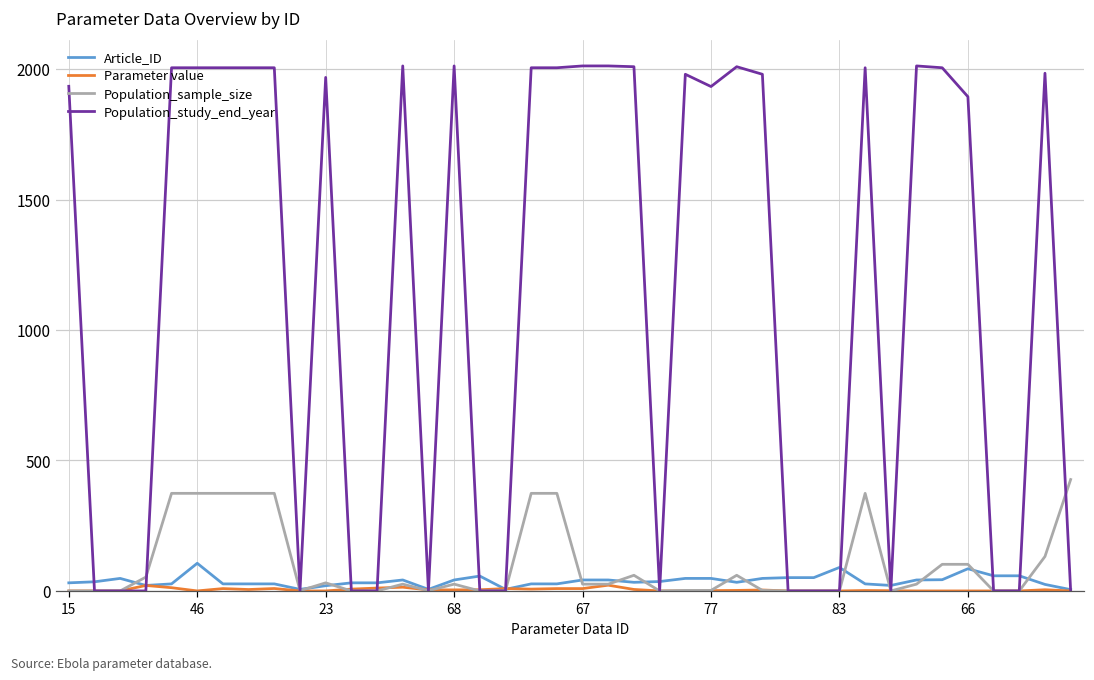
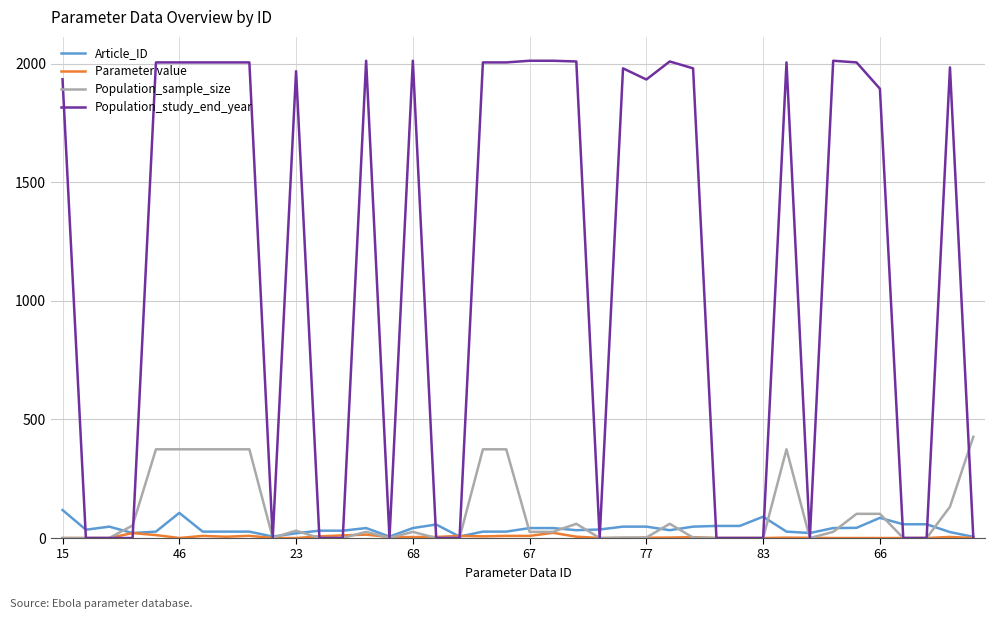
Article_ID, 15: 30 -> 120
